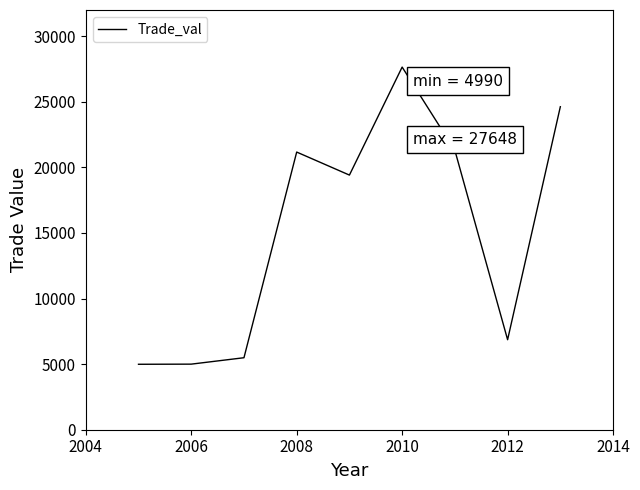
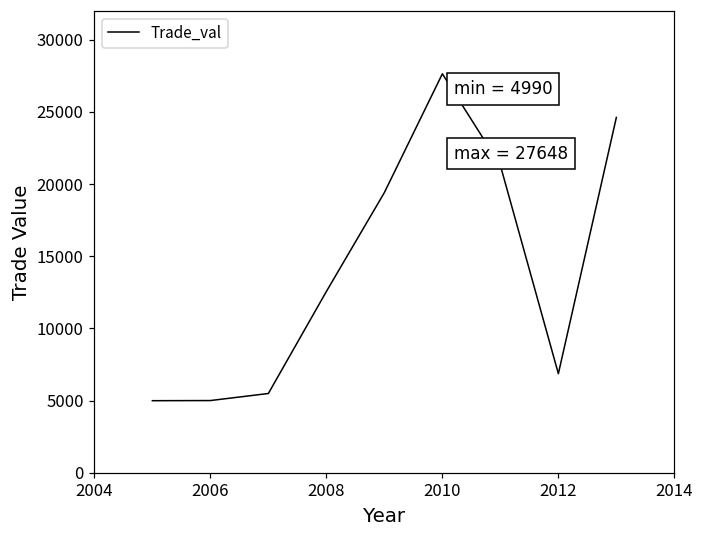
2008: 21200 -> 12600
